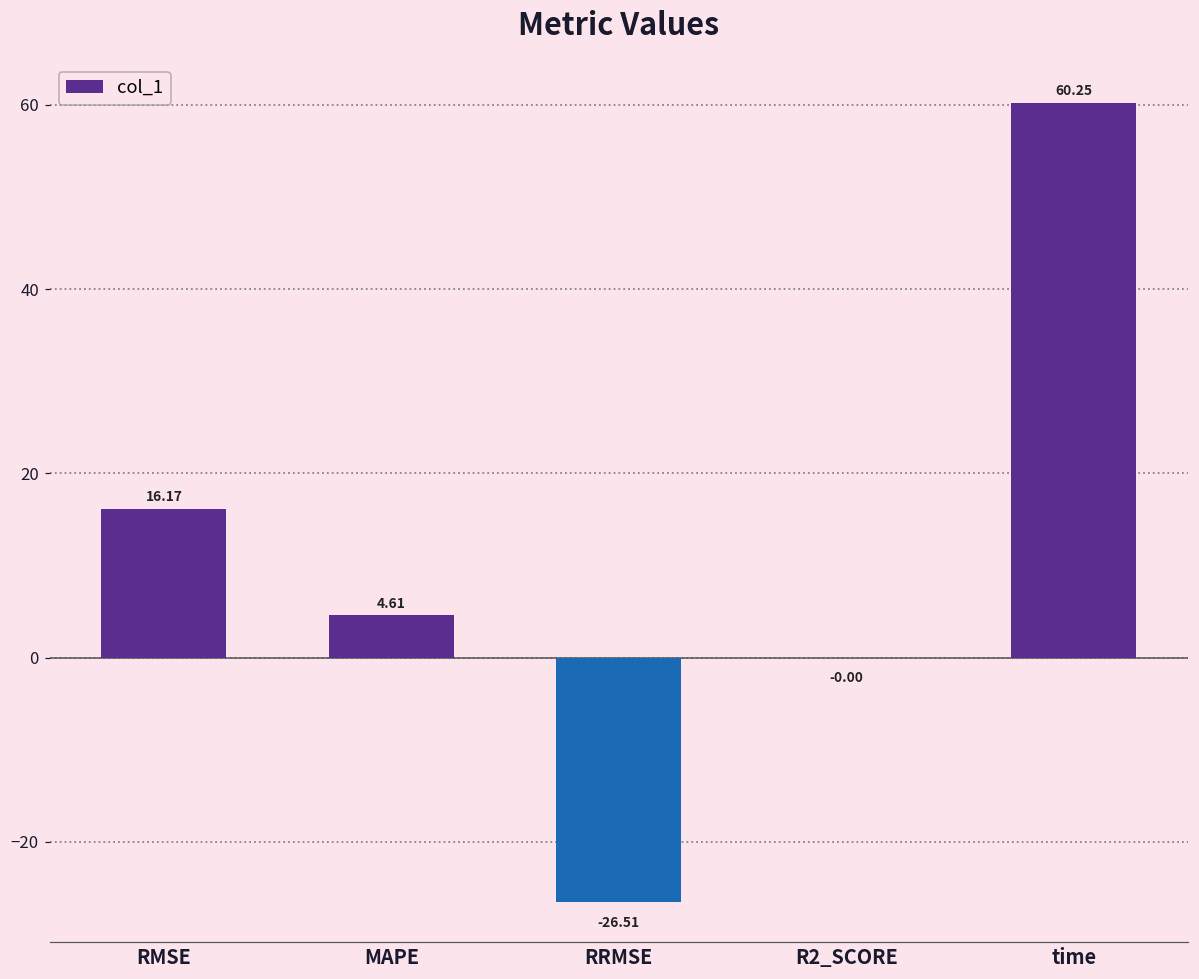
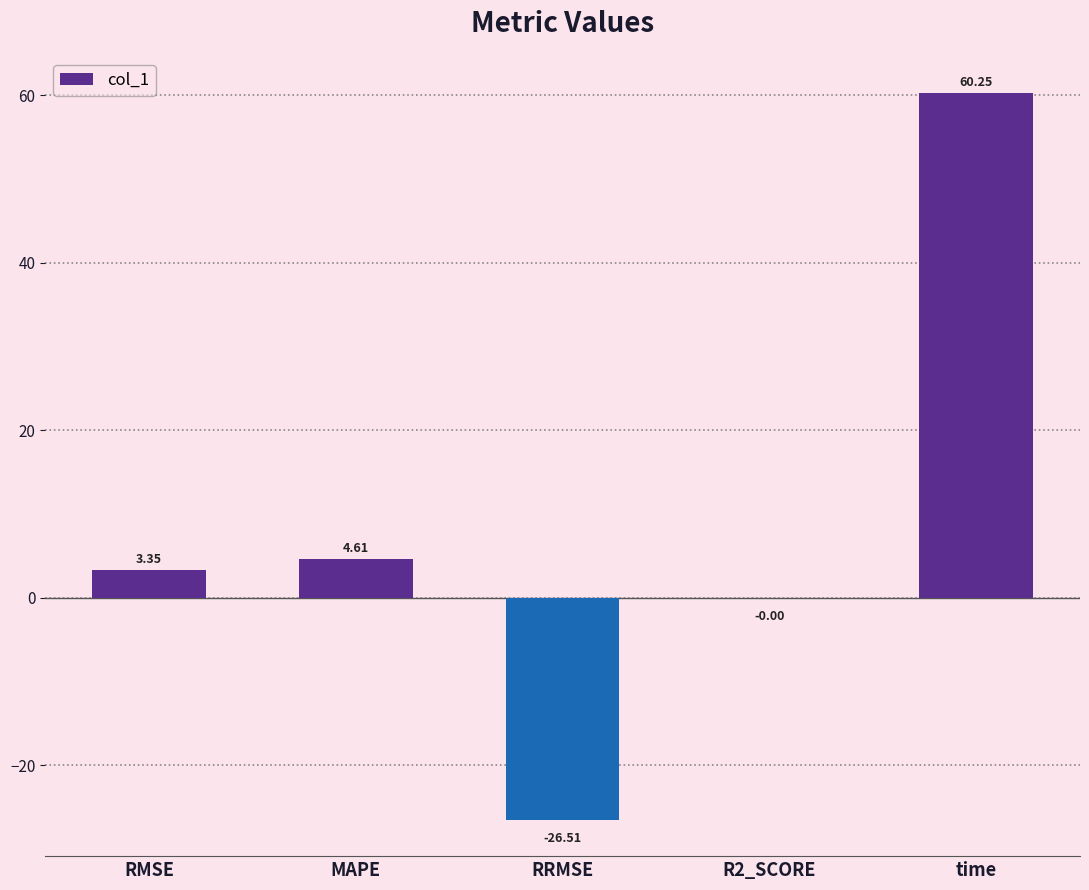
RMSE: 16.17 -> 3.35
